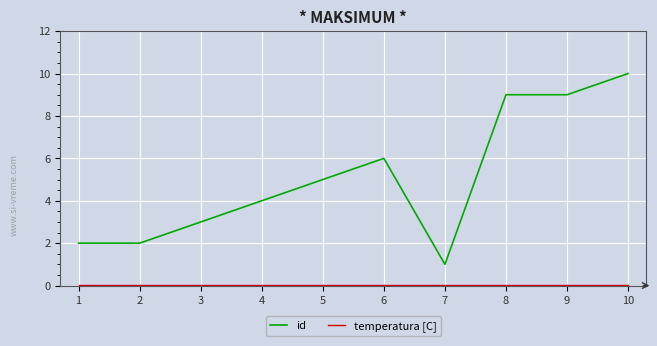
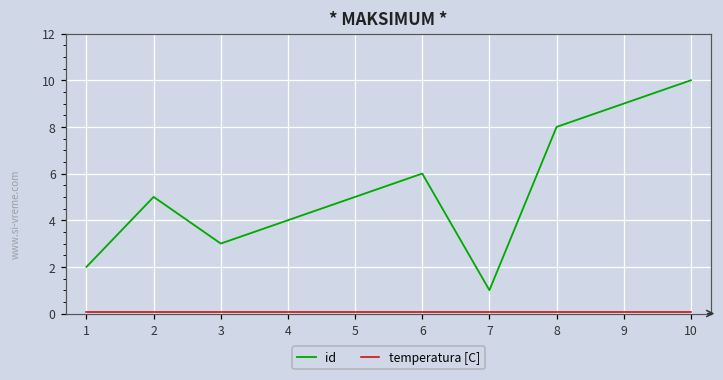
id, 2: 2 -> 5
id, 8: 9 -> 8
